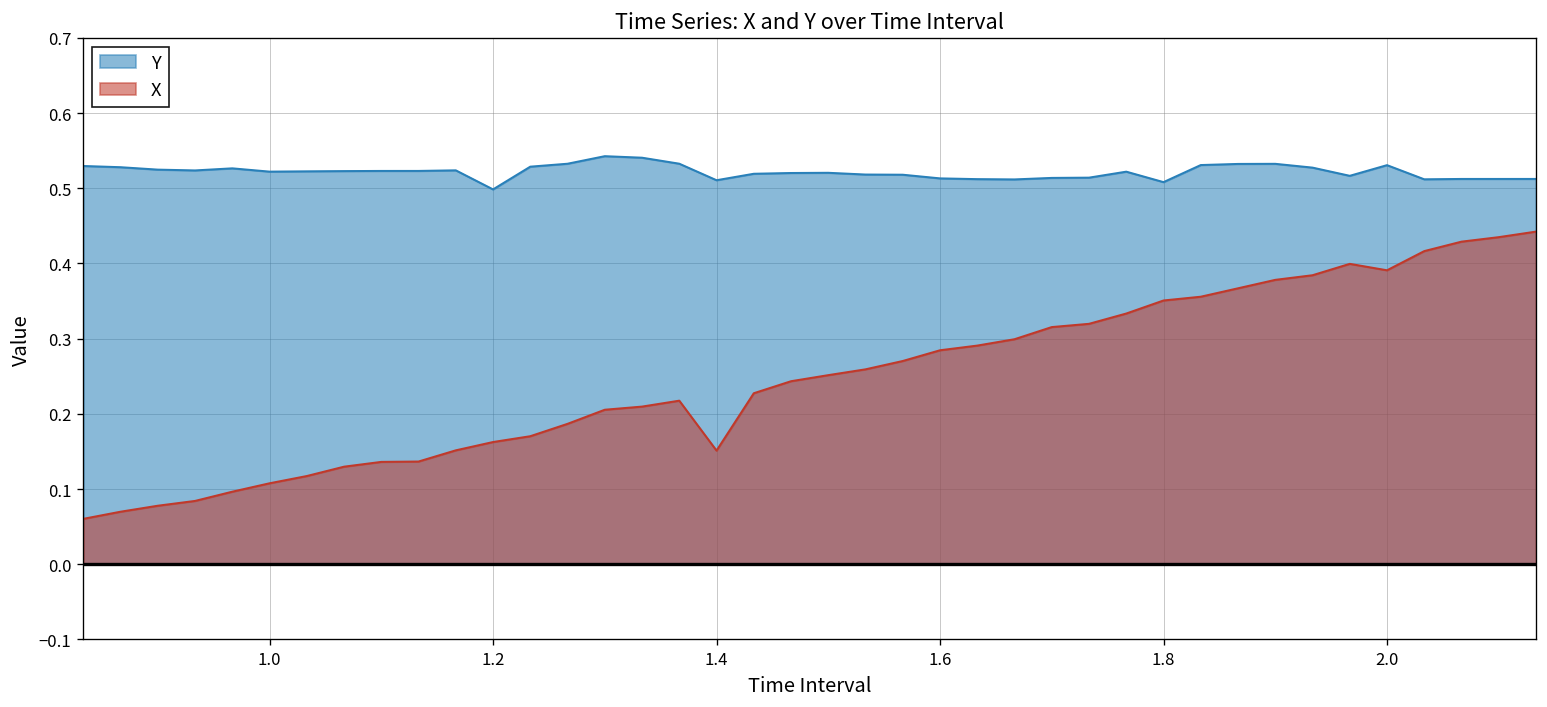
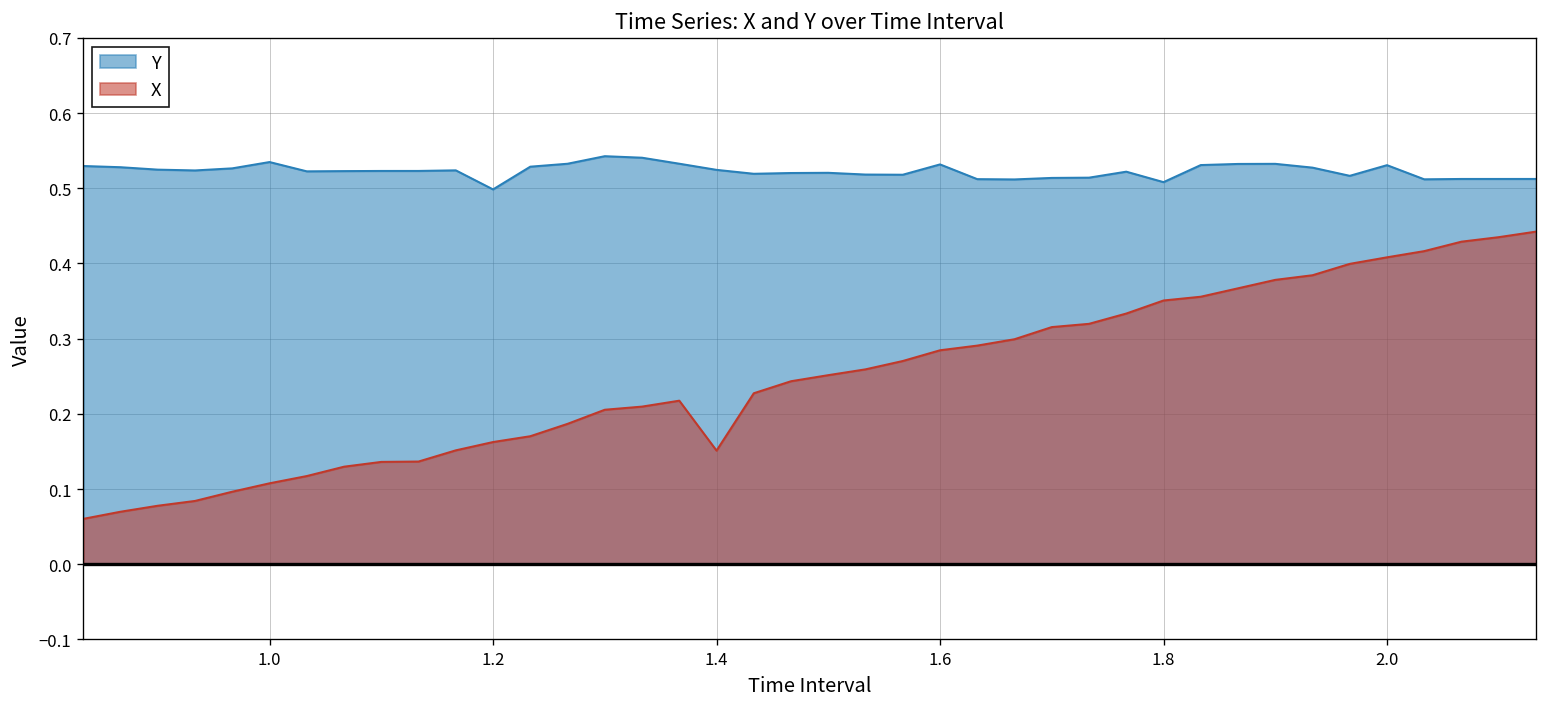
Y, 1.0: 0.52 -> 0.53
Y, 1.4: 0.51 -> 0.52
Y, 1.6: 0.51 -> 0.53
X, 2.0: 0.39 -> 0.41
